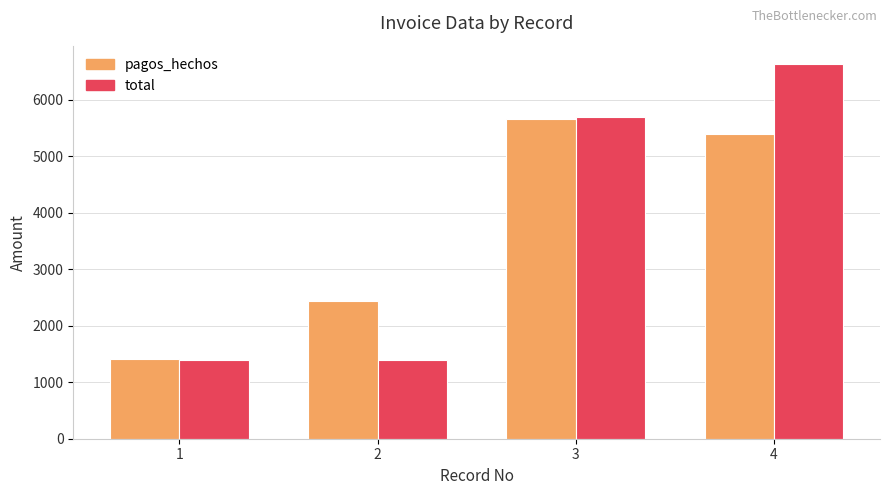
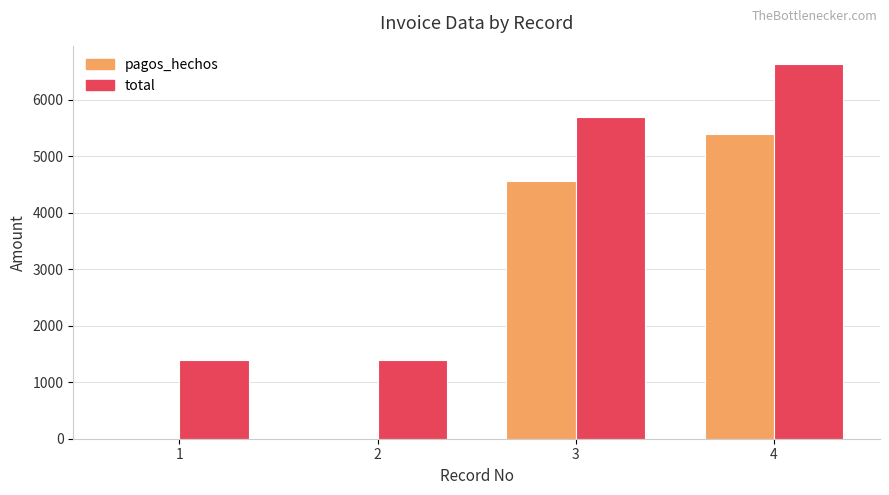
pagos_hechos, 1: 1400 -> 0
pagos_hechos, 2: 2400 -> 0
pagos_hechos, 3: 5700 -> 4600
